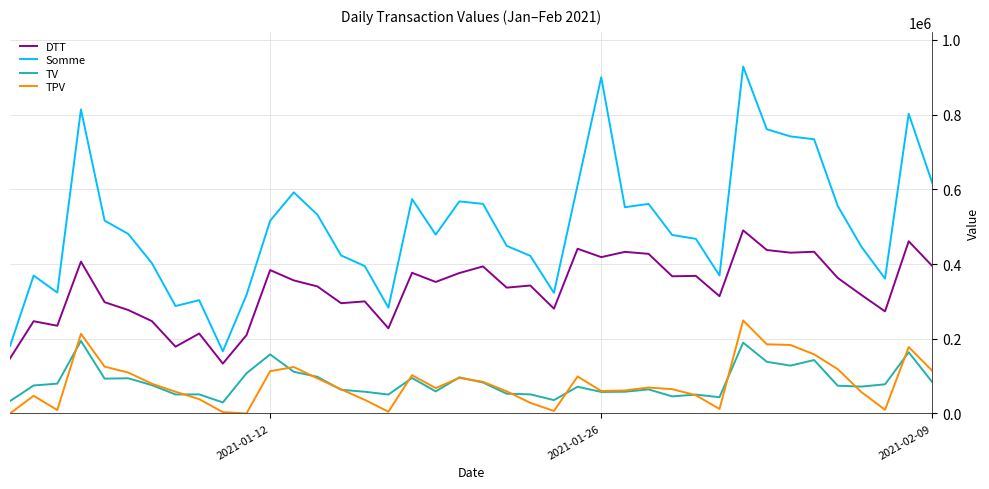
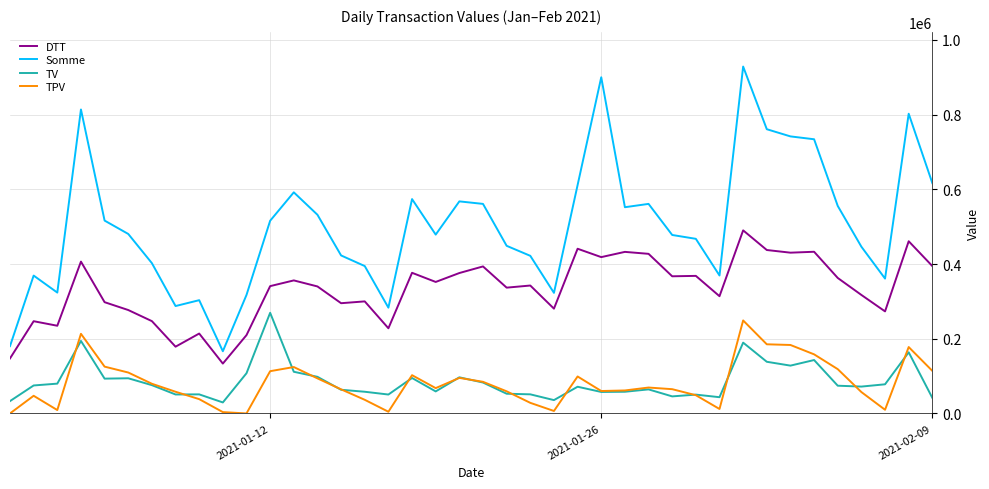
DTT, 2021-01-12: 380000 -> 340000
TV, 2021-01-12: 160000 -> 270000
TV, 2021-02-09: 80000 -> 40000
